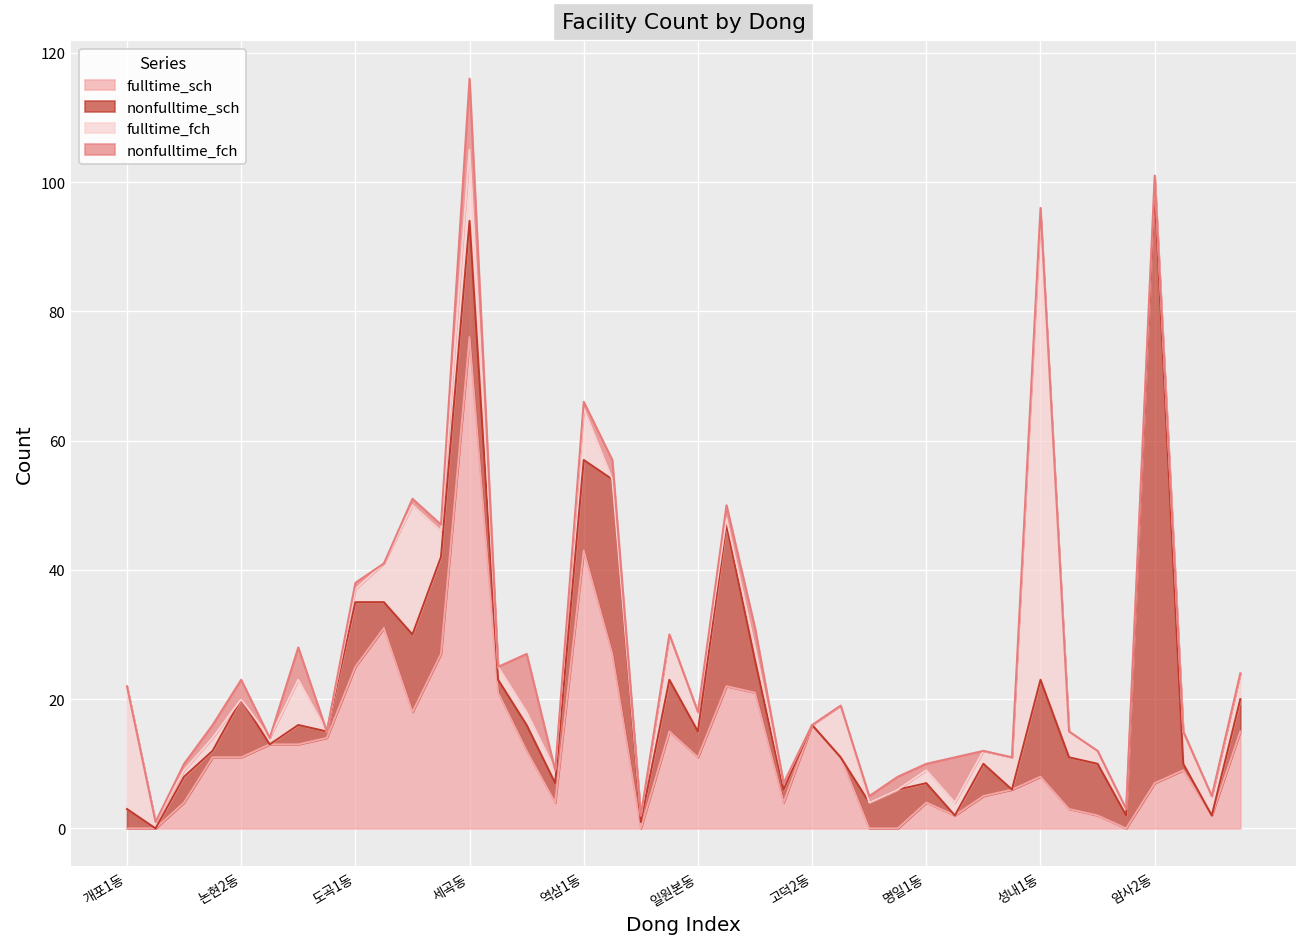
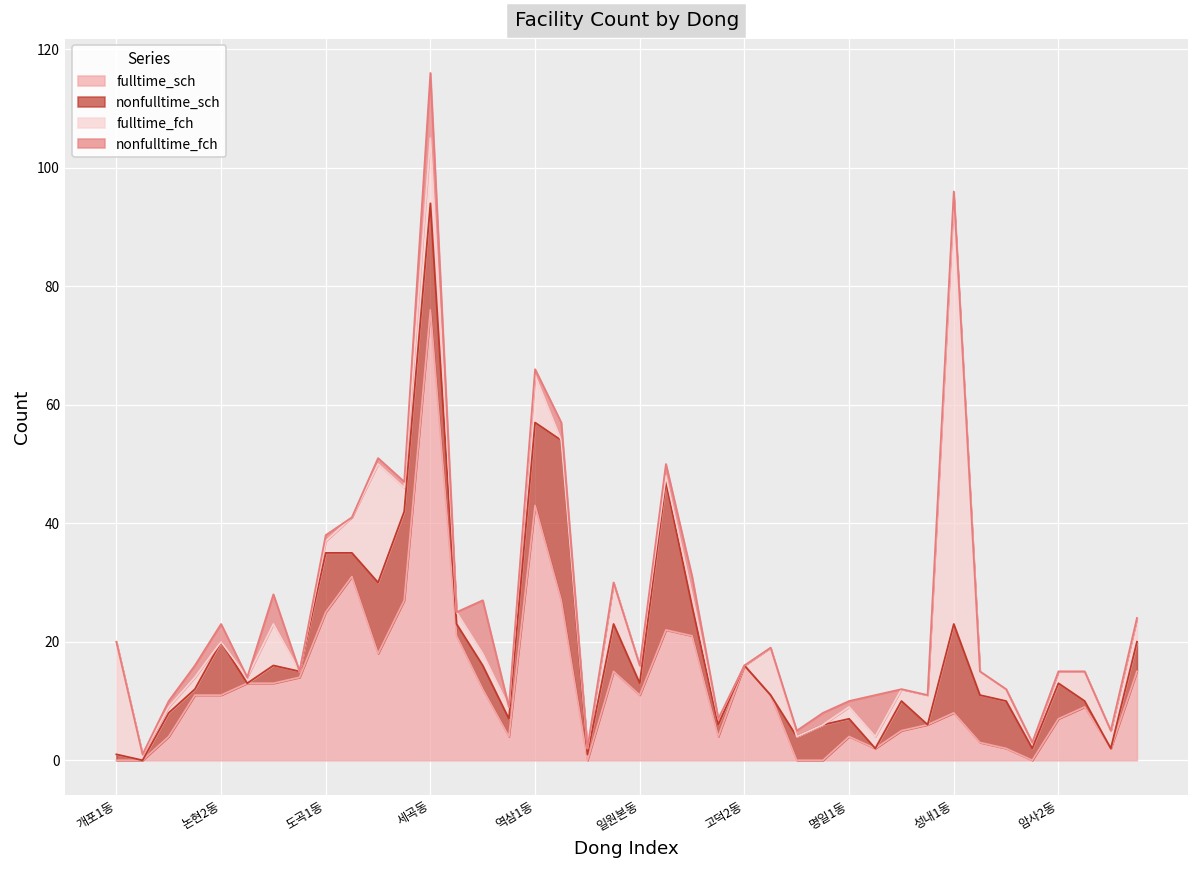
nonfulltime_sch, 개포1동: 3 -> 1
nonfulltime_sch, 일원본동: 4 -> 2
nonfulltime_sch, 암사2동: 92 -> 6
